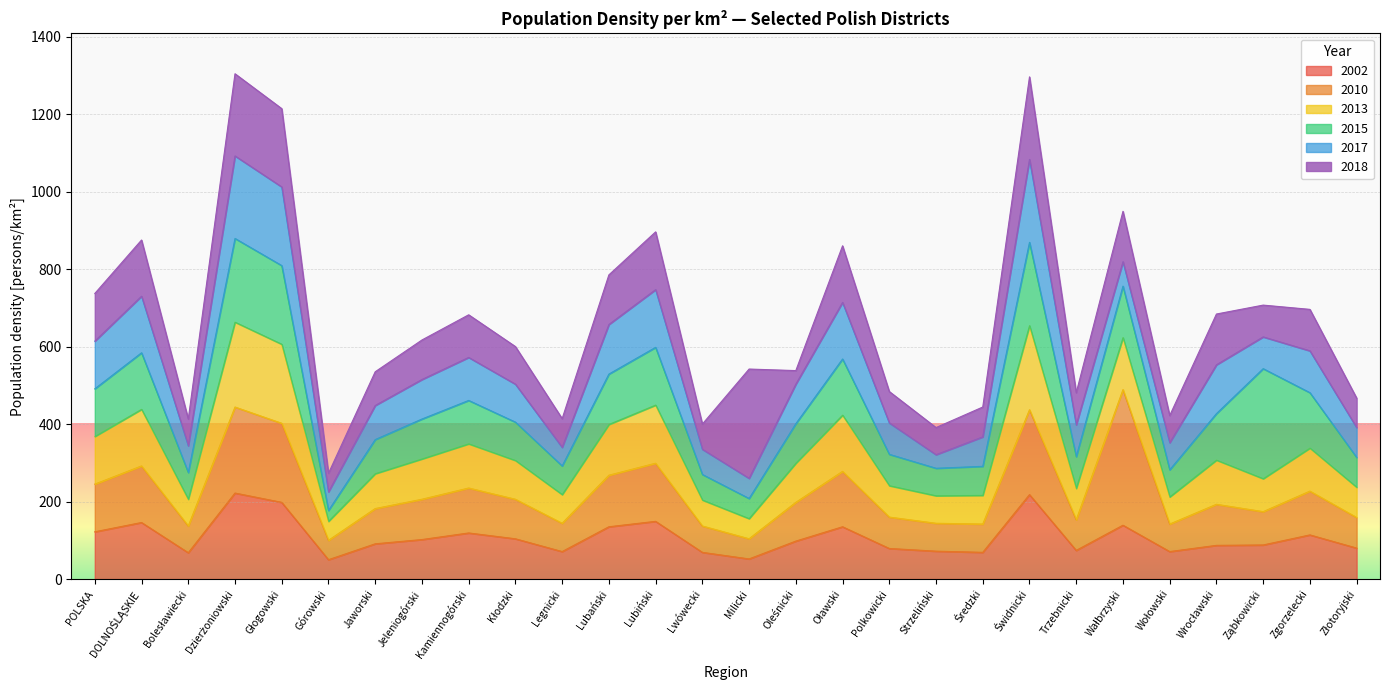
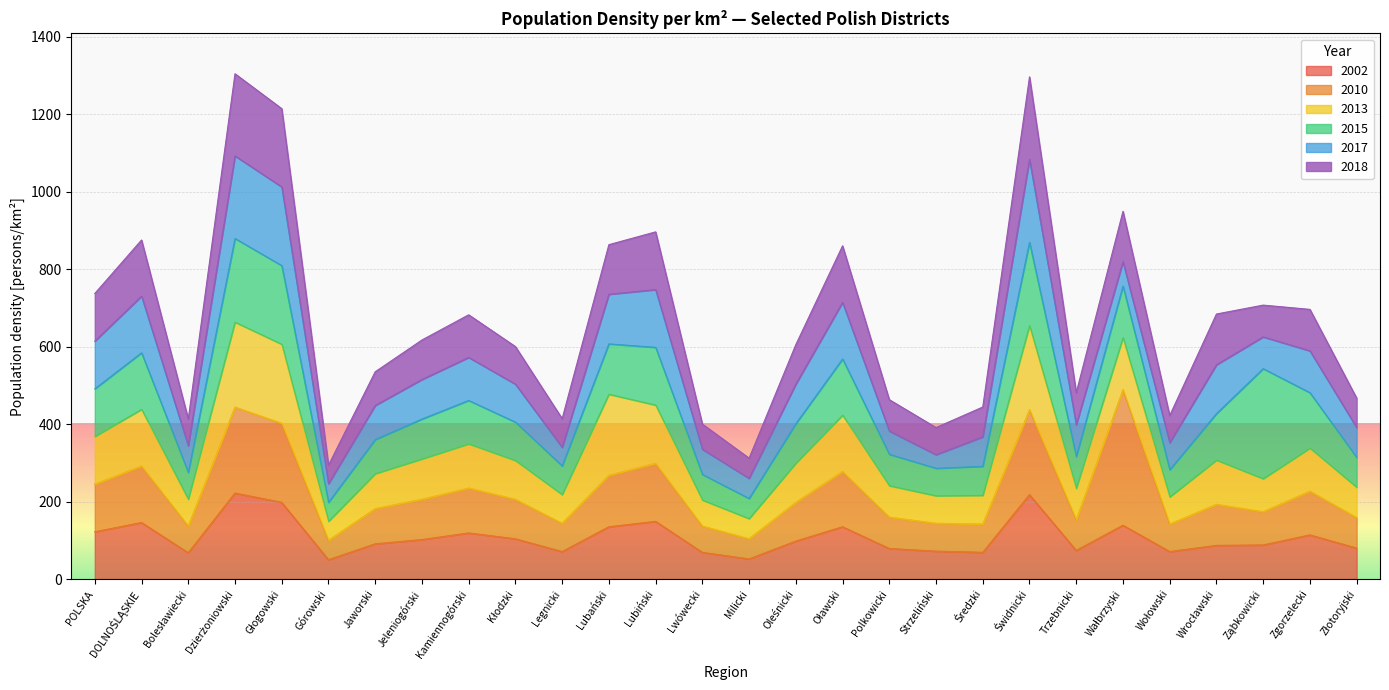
2015, Górowski: 30 -> 50
2013, Lubański: 130 -> 210
2018, Milicki: 280 -> 50
2018, Oleśnicki: 40 -> 100
2017, Polkowicki: 80 -> 60
